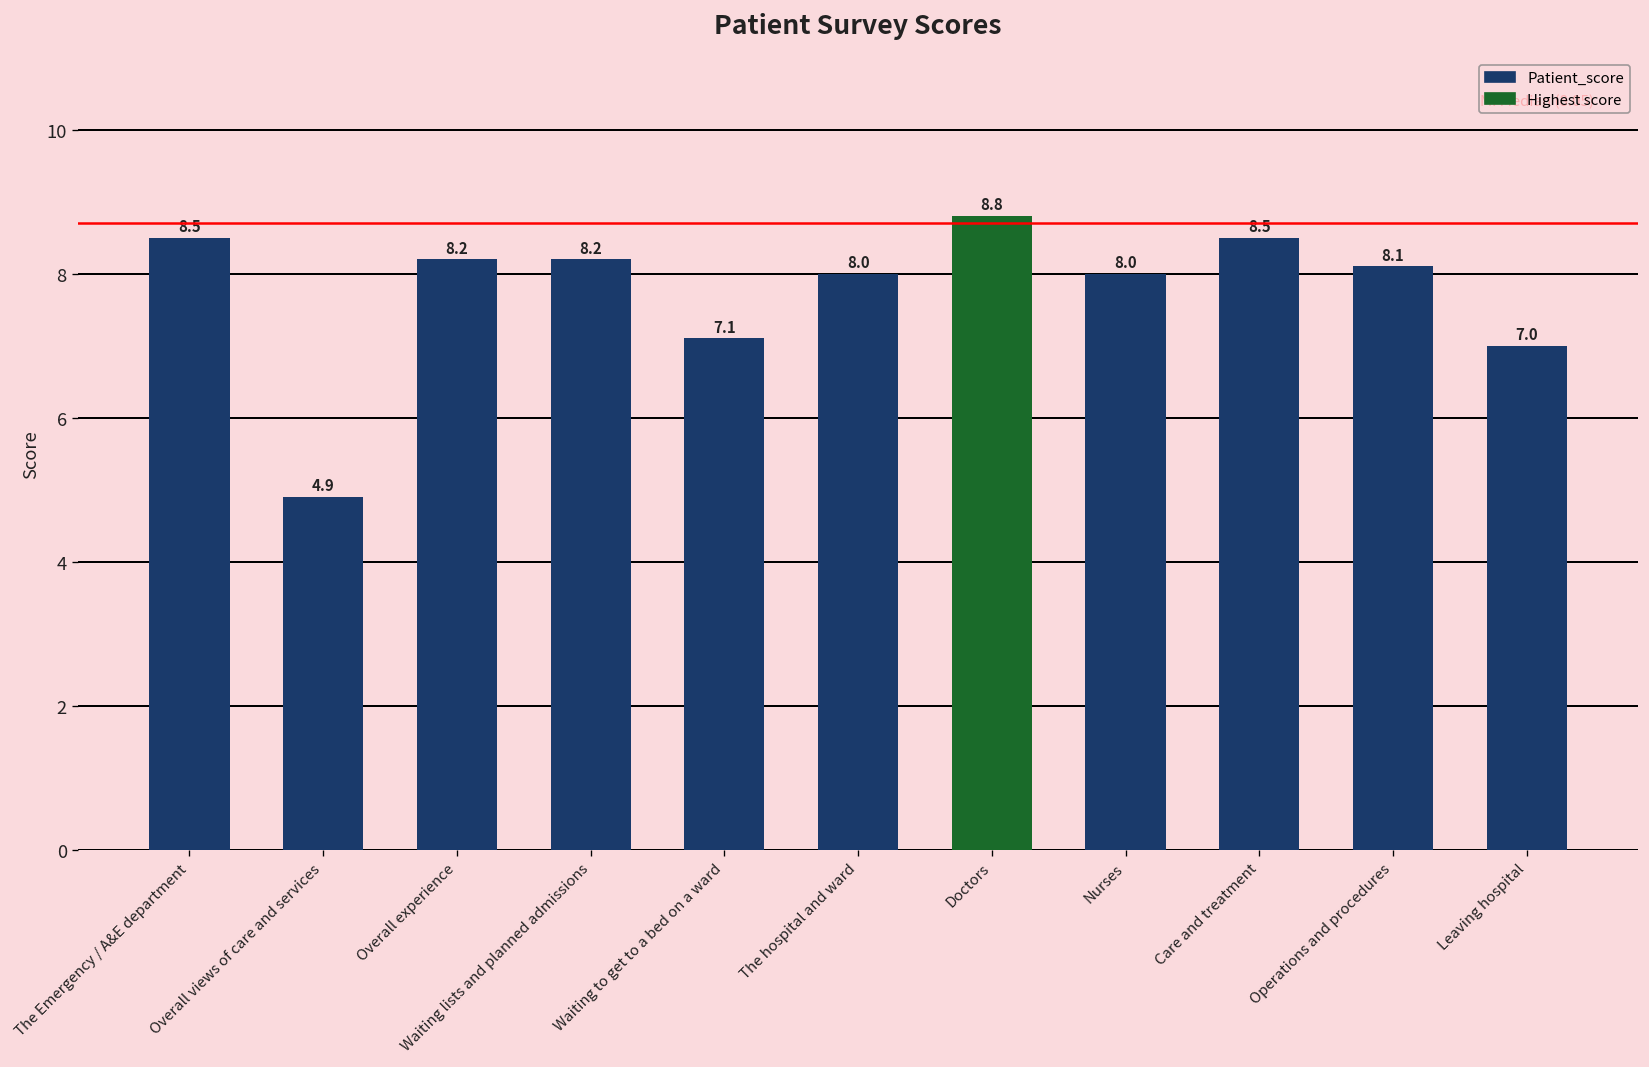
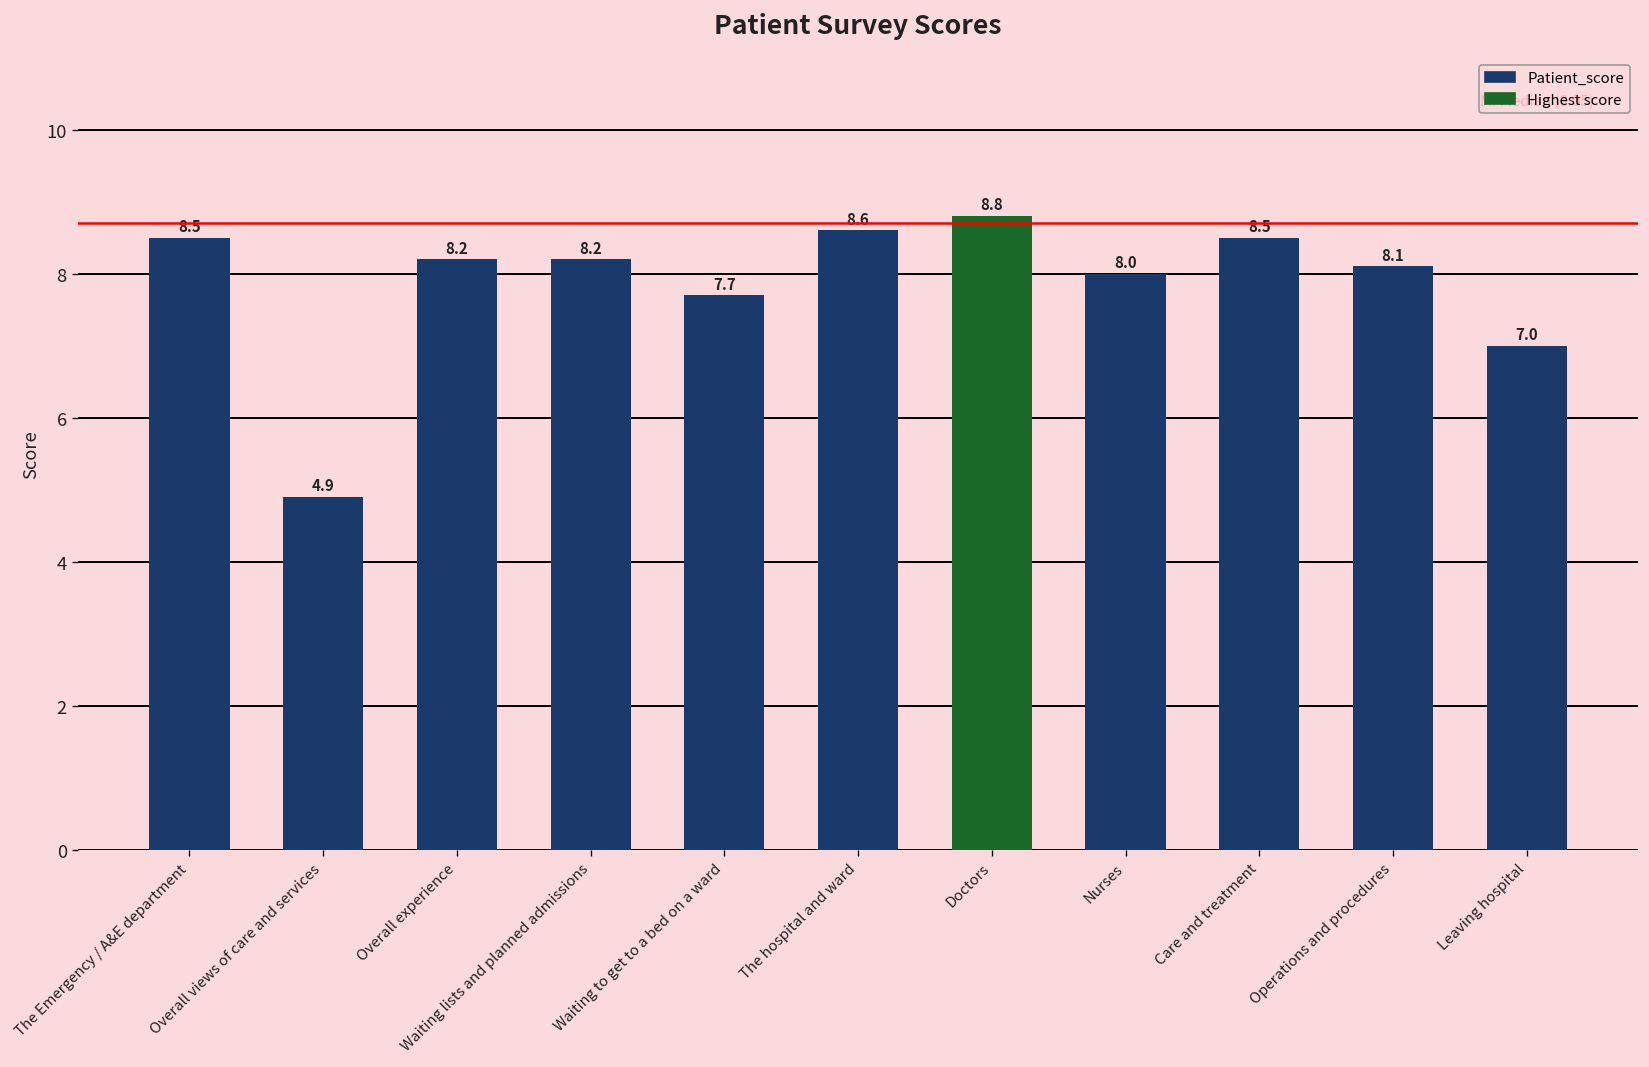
Waiting to get to a bed on a ward: 7.1 -> 7.7
The hospital and ward: 8.0 -> 8.6
